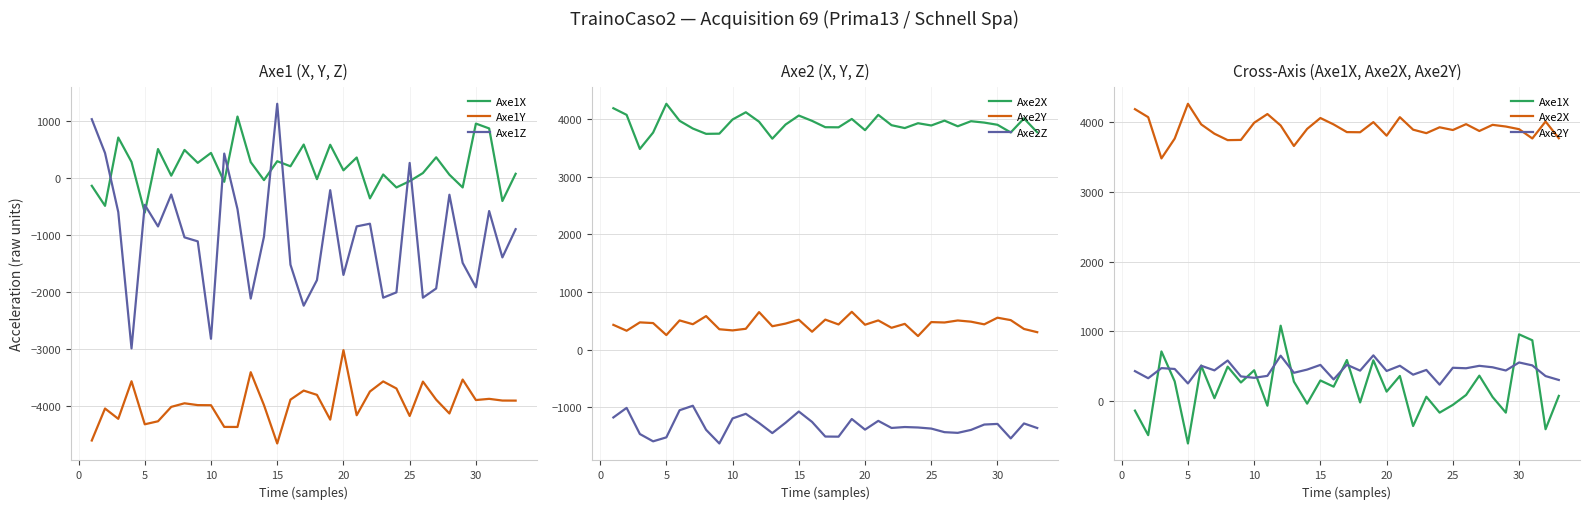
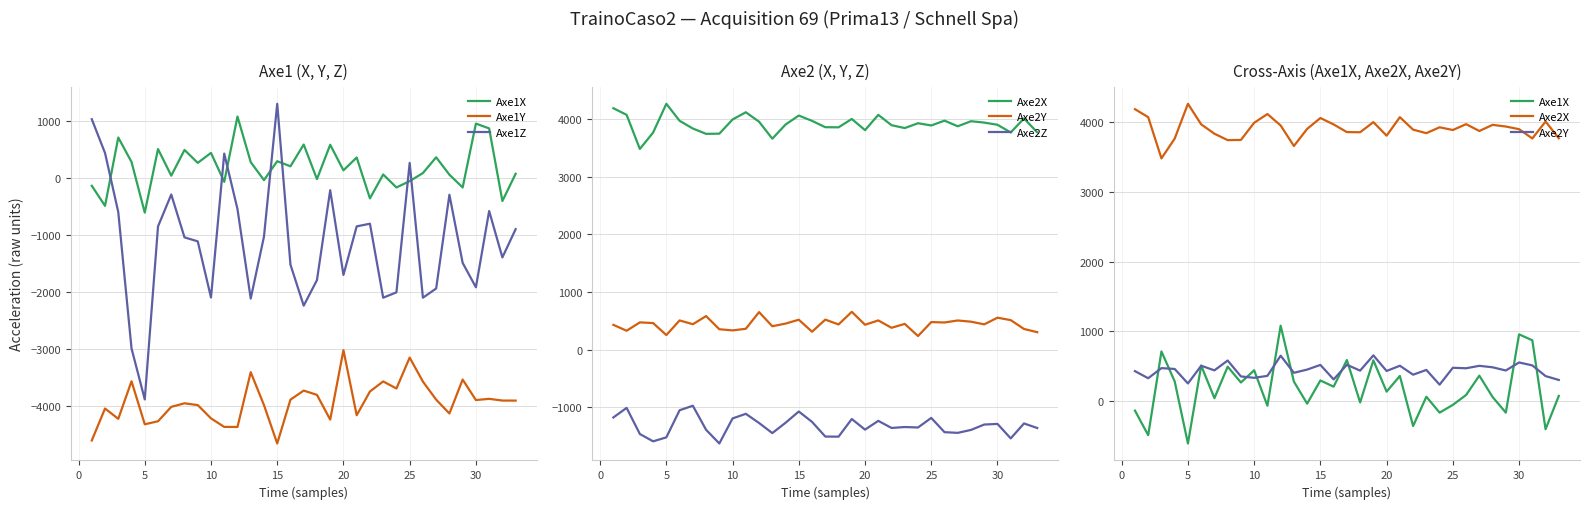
Axe1 (X, Y, Z), Axe1Z, 5: -500 -> -3900
Axe1 (X, Y, Z), Axe1Y, 10: -4000 -> -4200
Axe1 (X, Y, Z), Axe1Z, 10: -2800 -> -2100
Axe1 (X, Y, Z), Axe1Y, 25: -4200 -> -3200
Axe2 (X, Y, Z), Axe2Z, 25: -1400 -> -1200
